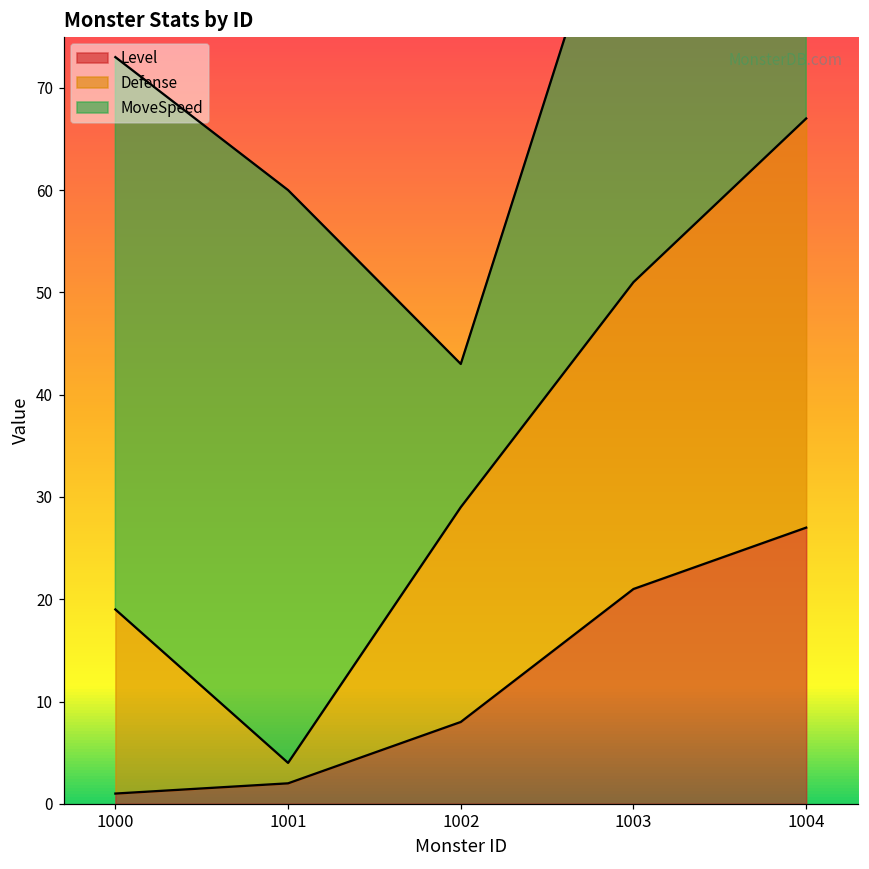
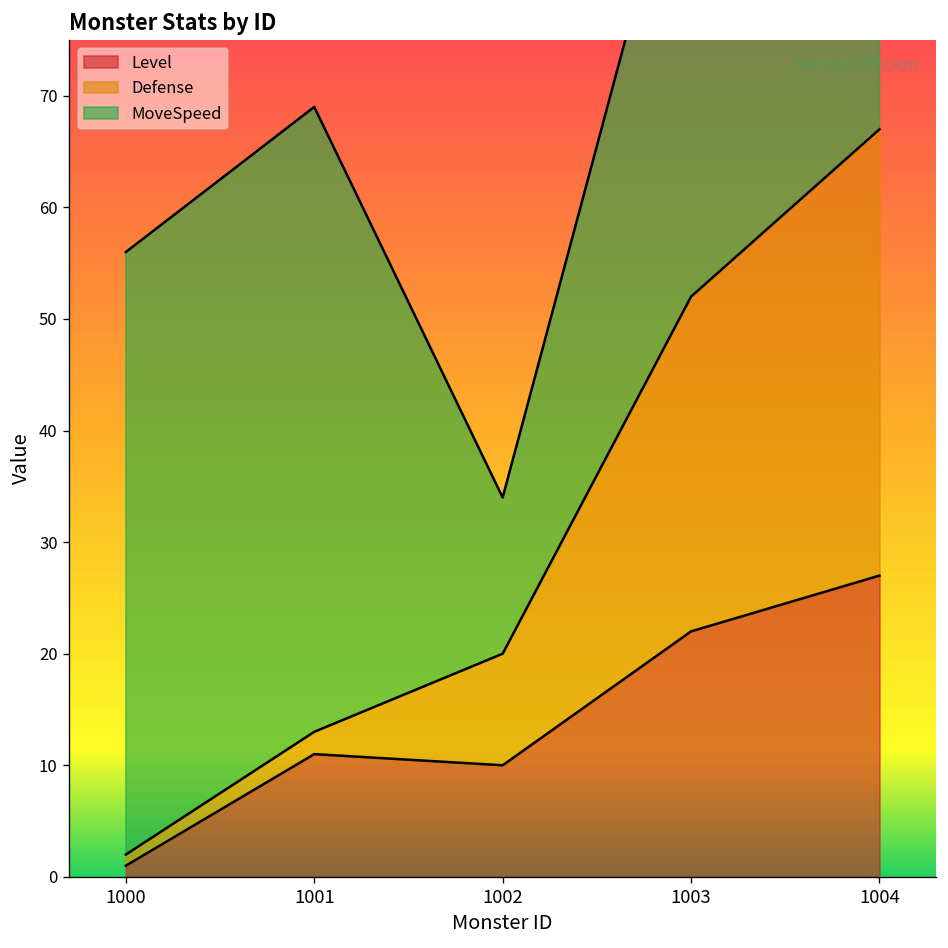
Defense, 1000: 18 -> 1
Level, 1001: 2 -> 11
Level, 1002: 8 -> 10
Defense, 1002: 21 -> 10
Level, 1003: 21 -> 22
